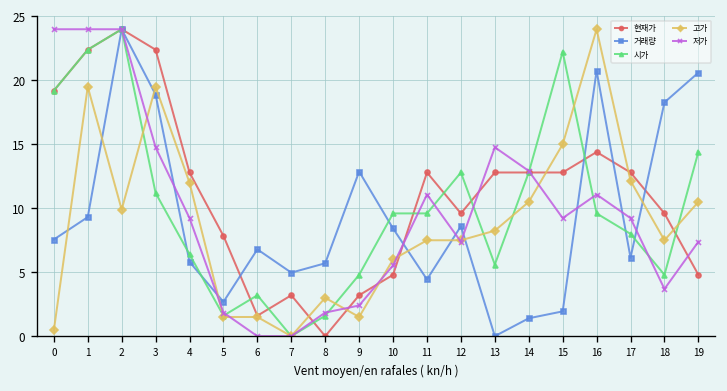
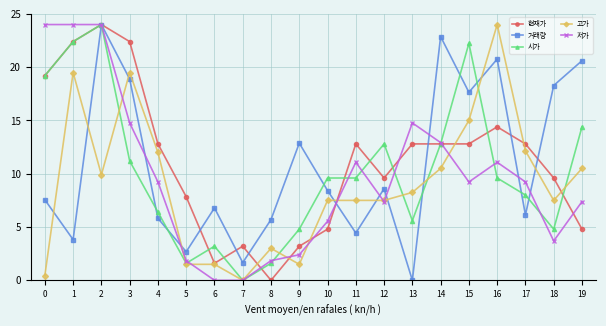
거래량, 1: 9.3 -> 3.8
거래량, 7: 5.0 -> 1.7
고가, 10: 6.0 -> 7.5
거래량, 14: 1.4 -> 22.9
거래량, 15: 1.9 -> 17.6
